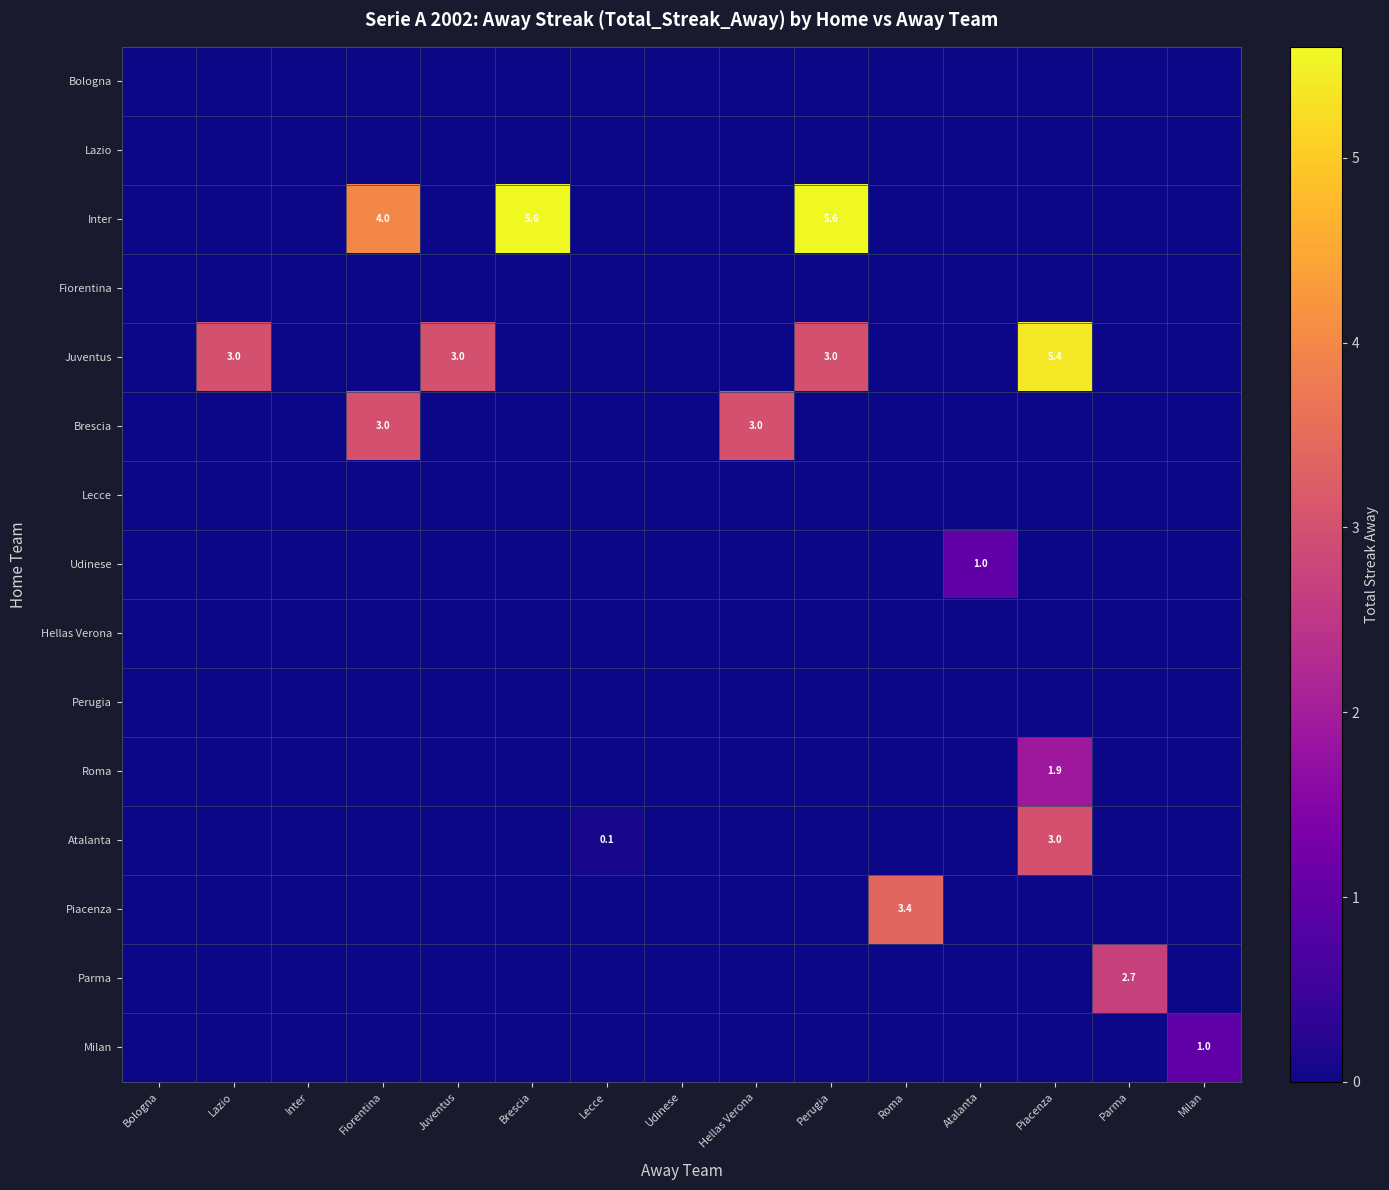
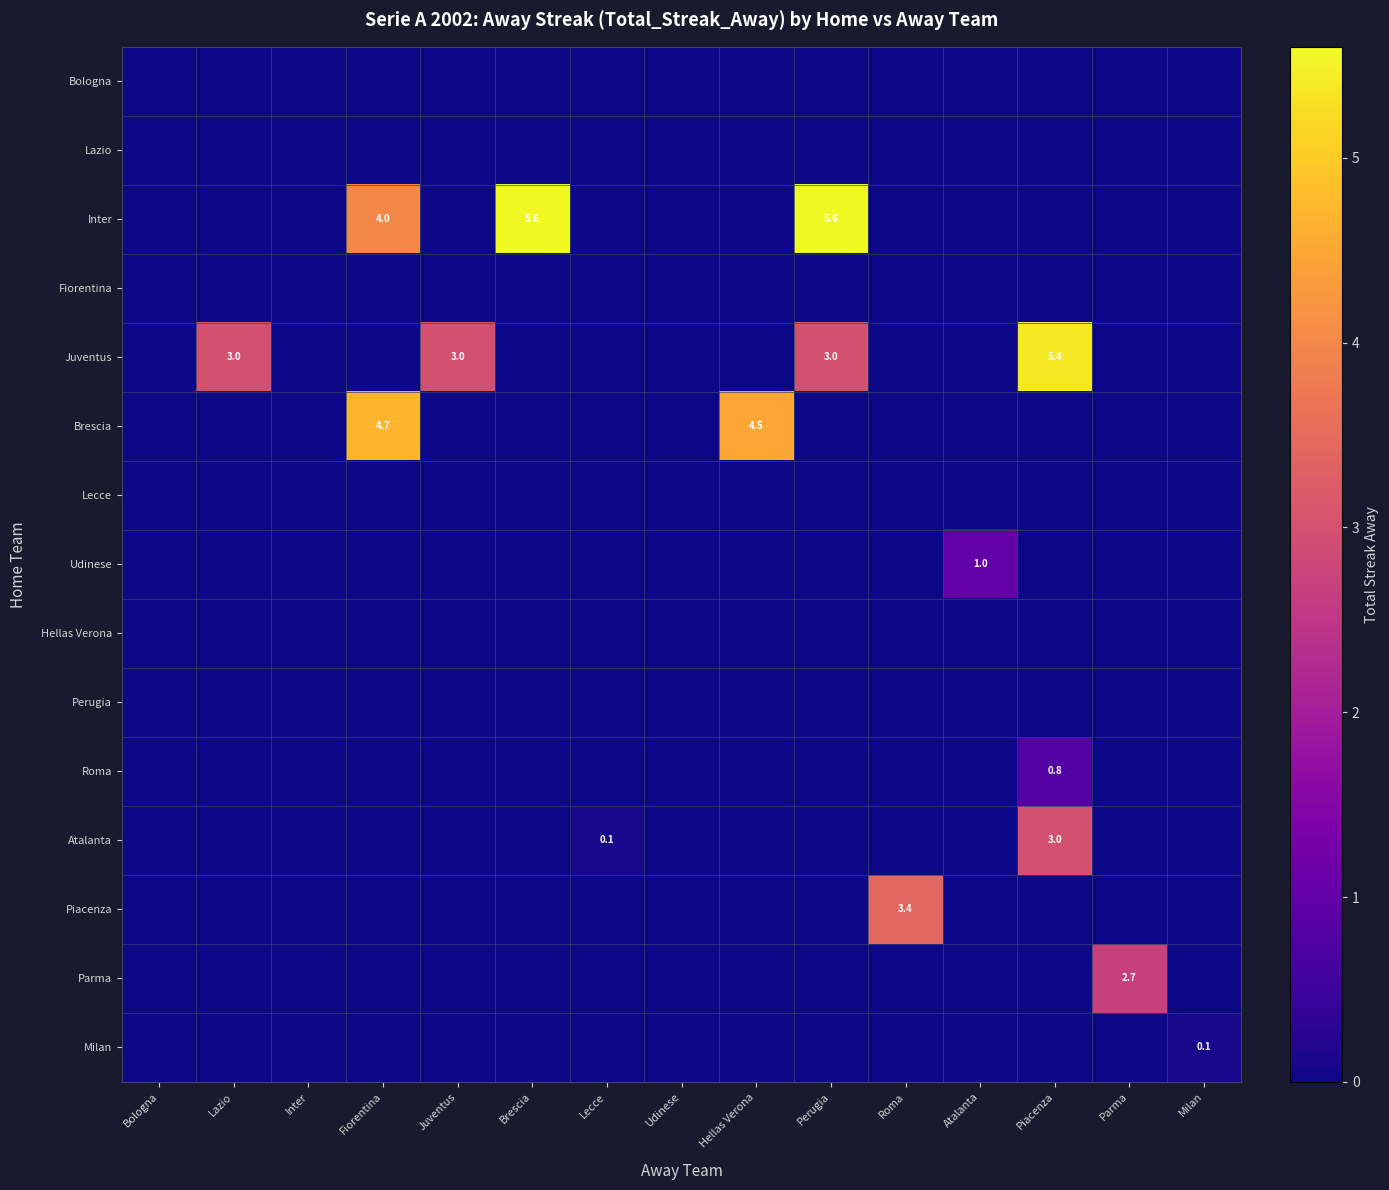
Brescia, Fiorentina: 3.0 -> 4.7
Brescia, Hellas Verona: 3.0 -> 4.5
Roma, Piacenza: 1.9 -> 0.8
Milan, Milan: 1.0 -> 0.1
